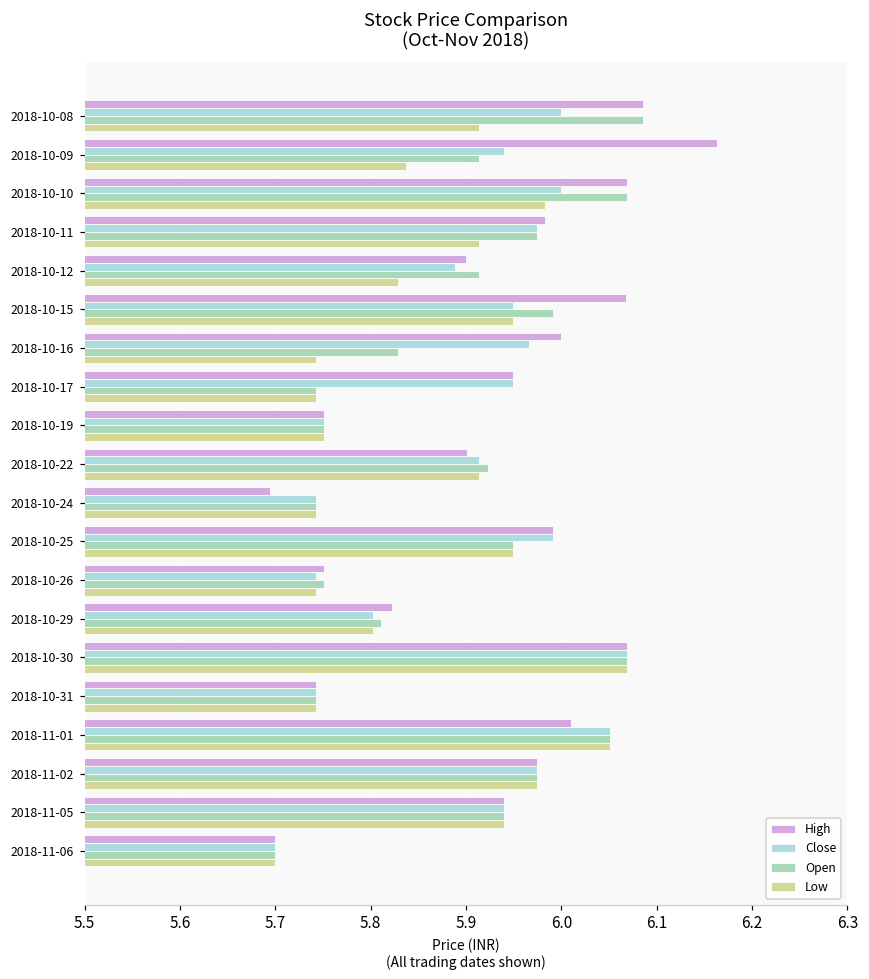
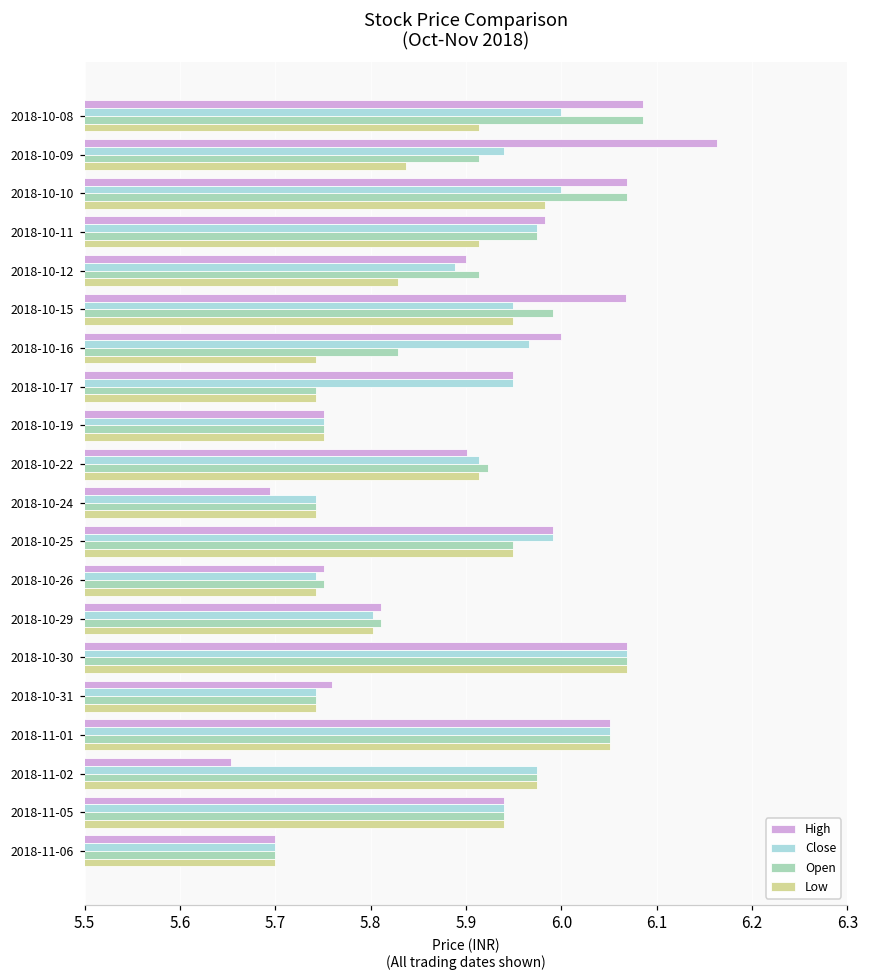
High, 2018-10-29: 5.82 -> 5.81
High, 2018-10-31: 5.74 -> 5.76
High, 2018-11-01: 6.01 -> 6.05
High, 2018-11-02: 5.97 -> 5.65
